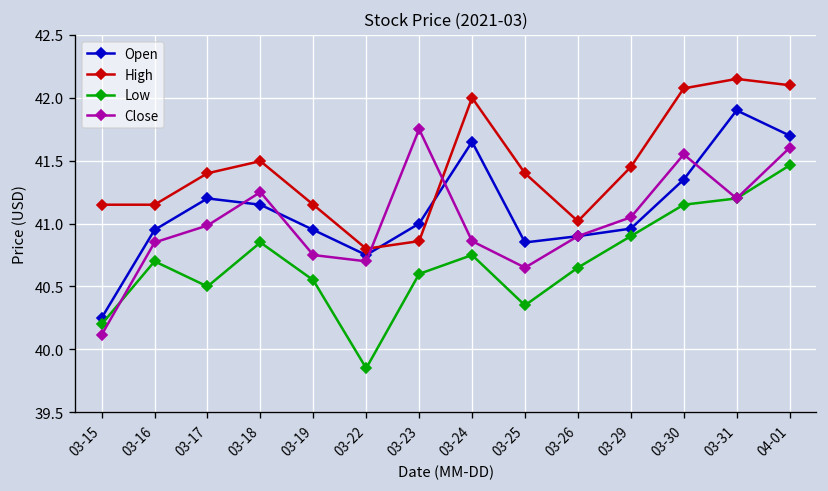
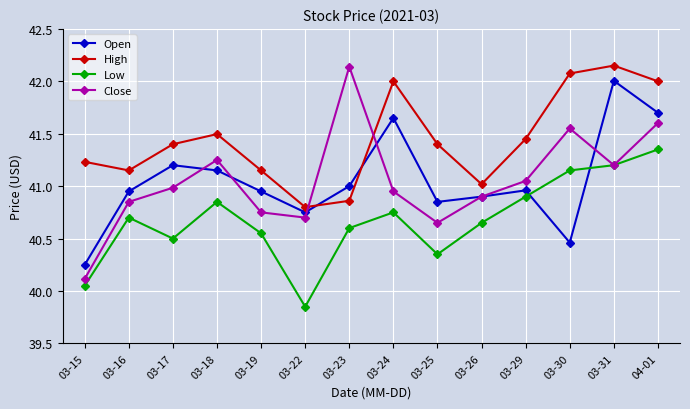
High, 03-15: 41.15 -> 41.23
Low, 03-15: 40.20 -> 40.05
Close, 03-23: 41.75 -> 42.14
Close, 03-24: 40.86 -> 40.95
Open, 03-30: 41.35 -> 40.46
Open, 03-31: 41.90 -> 42.00
High, 04-01: 42.1 -> 42.0
Low, 04-01: 41.46 -> 41.35
